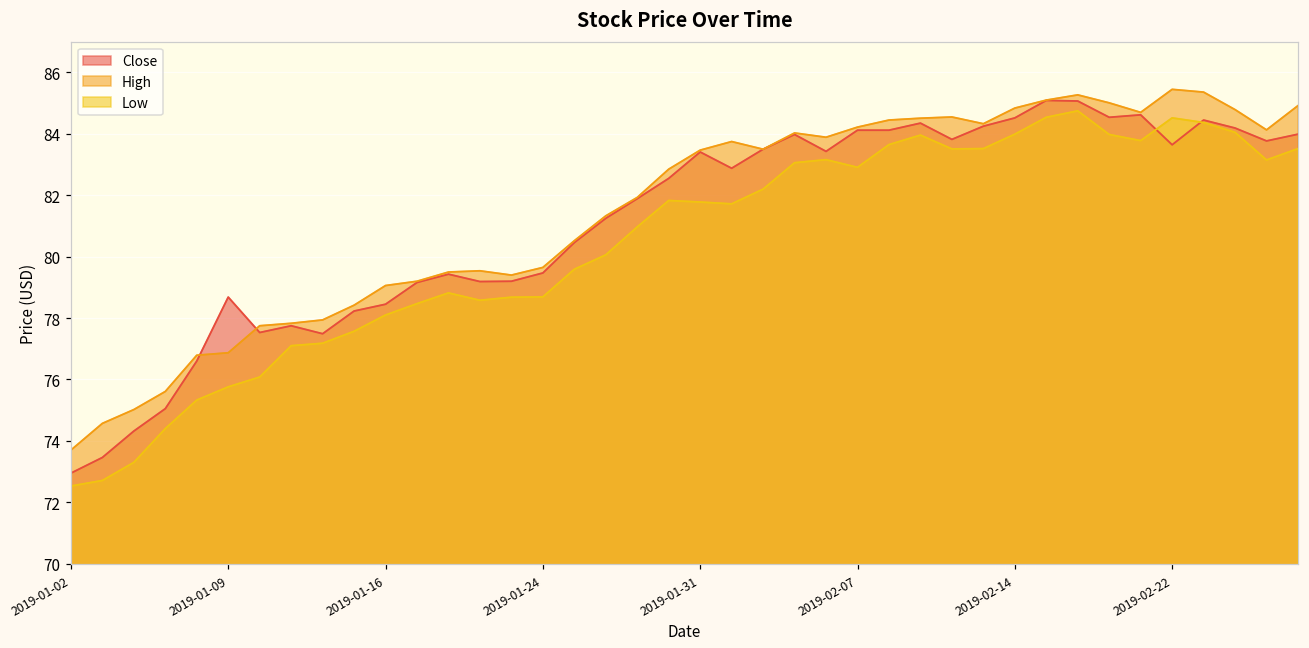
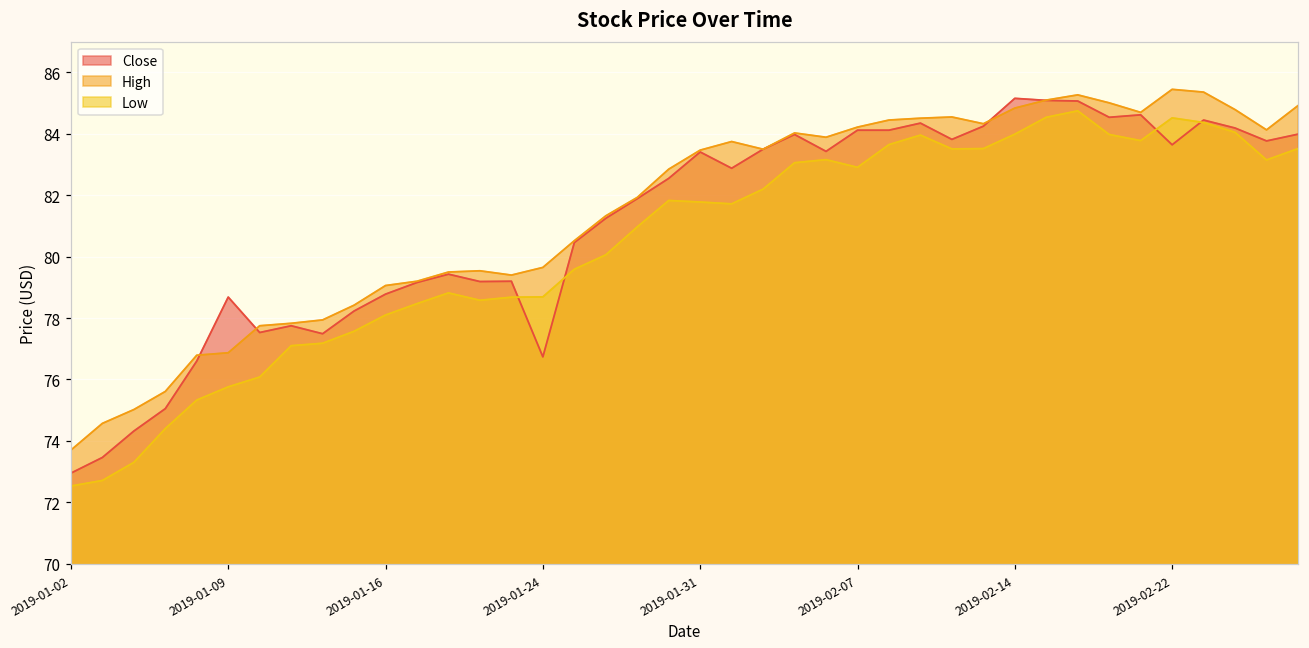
Close, 2019-01-16: 78.5 -> 78.8
Close, 2019-01-24: 79.5 -> 76.7
Close, 2019-02-14: 84.5 -> 85.2
